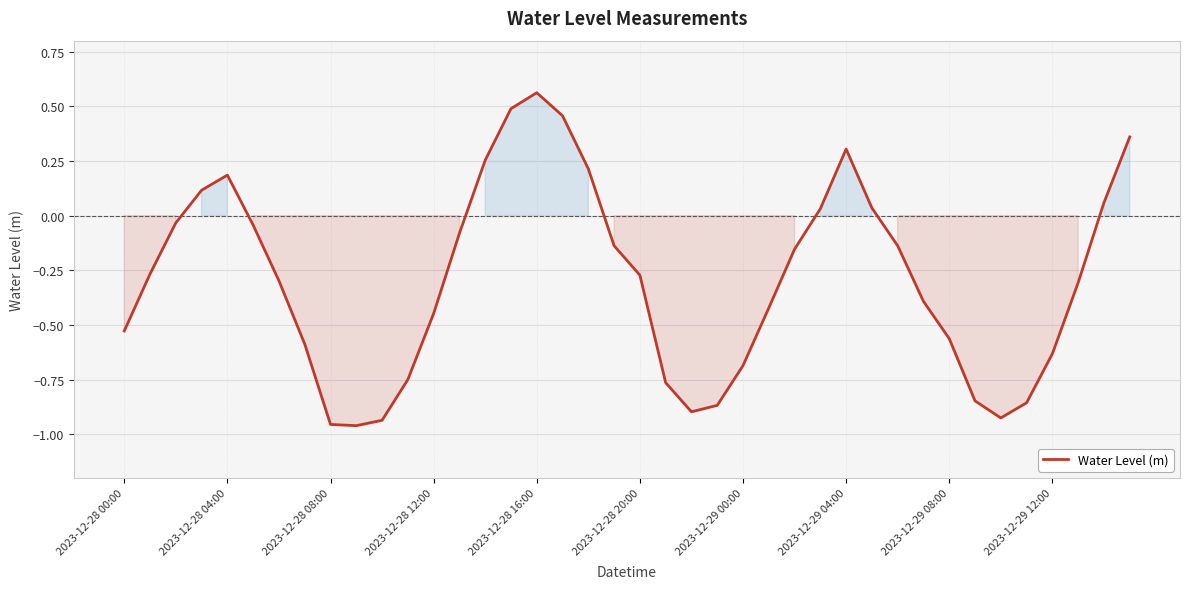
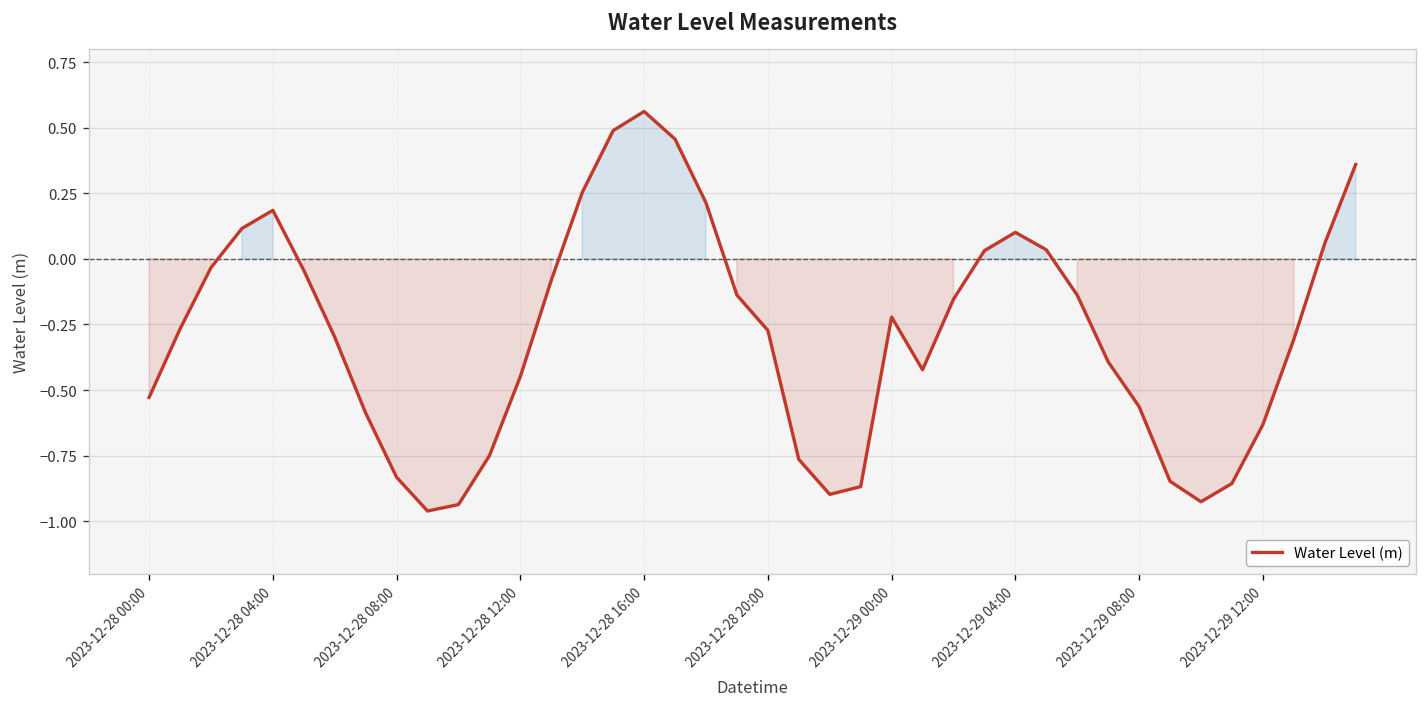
2023-12-28 08:00: -0.96 -> -0.83
2023-12-29 00:00: -0.69 -> -0.22
2023-12-29 04:00: 0.30 -> 0.10
